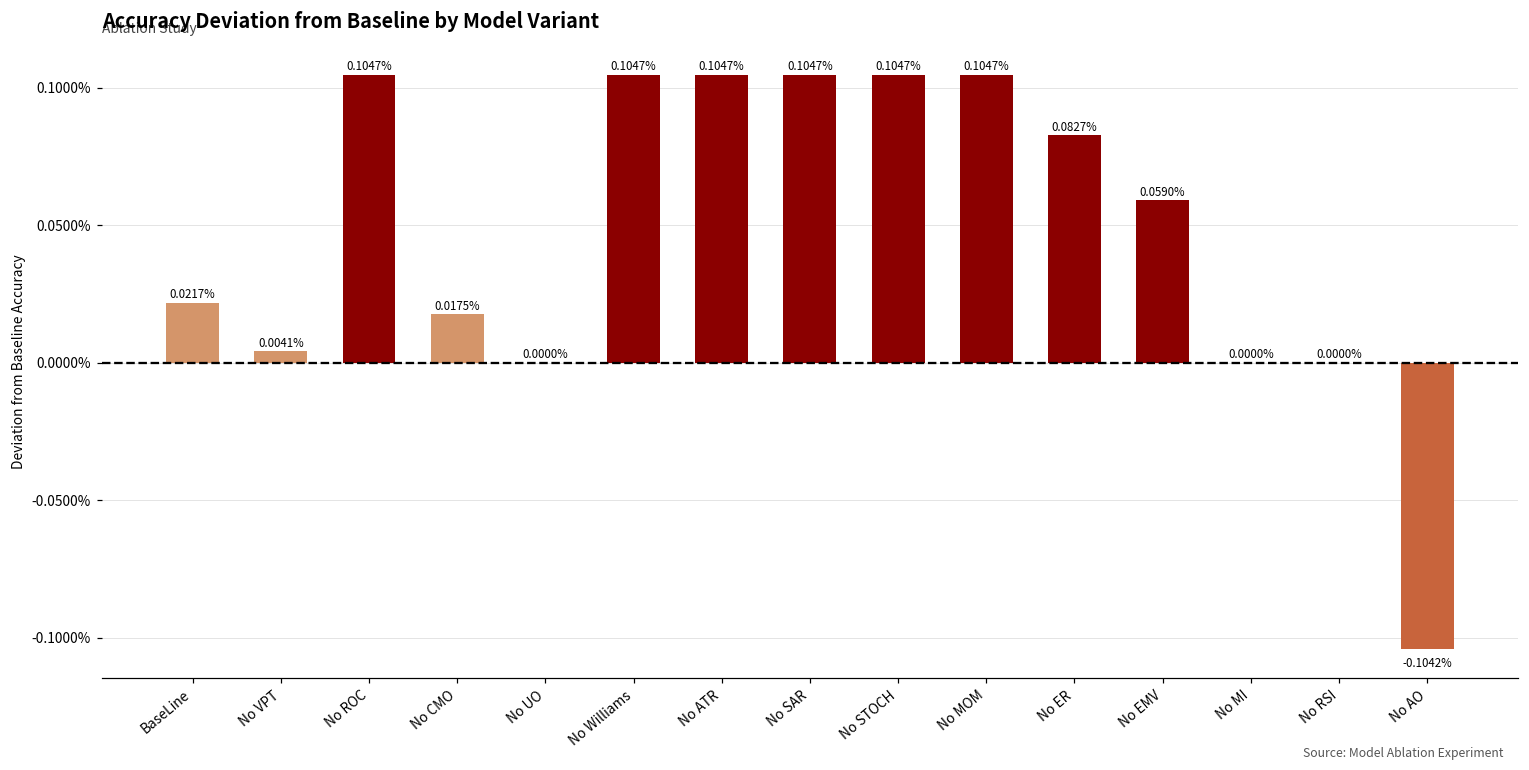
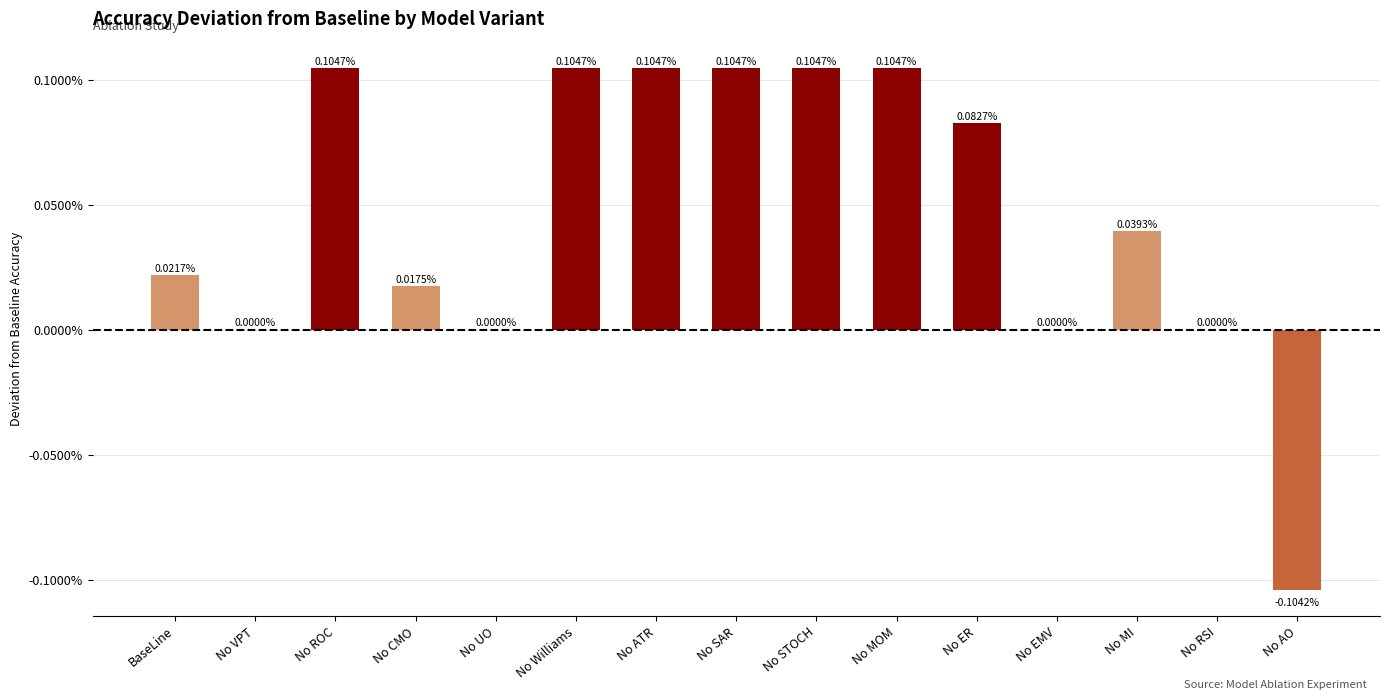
No VPT: 0.0041% -> 0.0000%
No EMV: 0.0590% -> 0.0000%
No MI: 0.0000% -> 0.0393%
